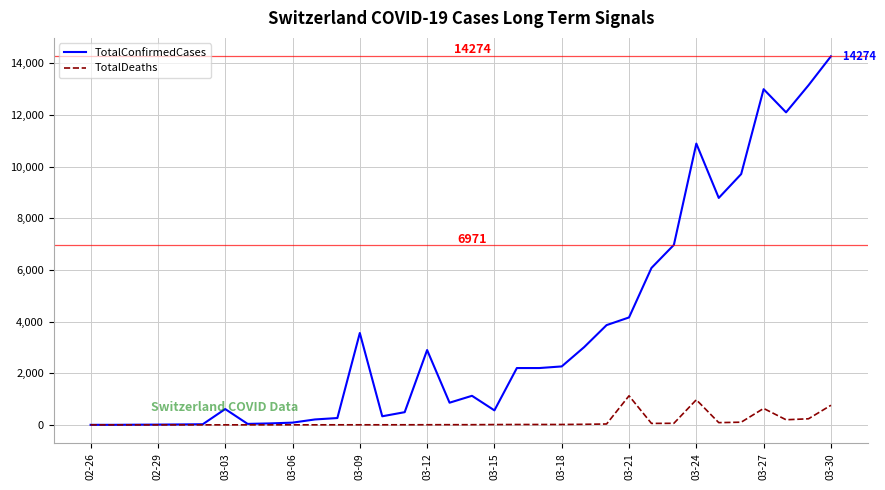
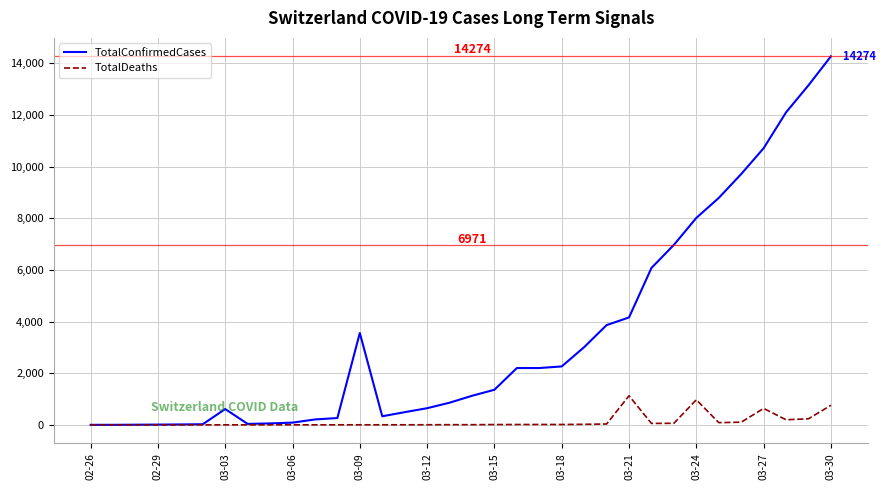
TotalConfirmedCases, 03-12: 2,900 -> 600
TotalConfirmedCases, 03-15: 600 -> 1,400
TotalConfirmedCases, 03-24: 10,900 -> 8,000
TotalConfirmedCases, 03-27: 13,000 -> 10,700
